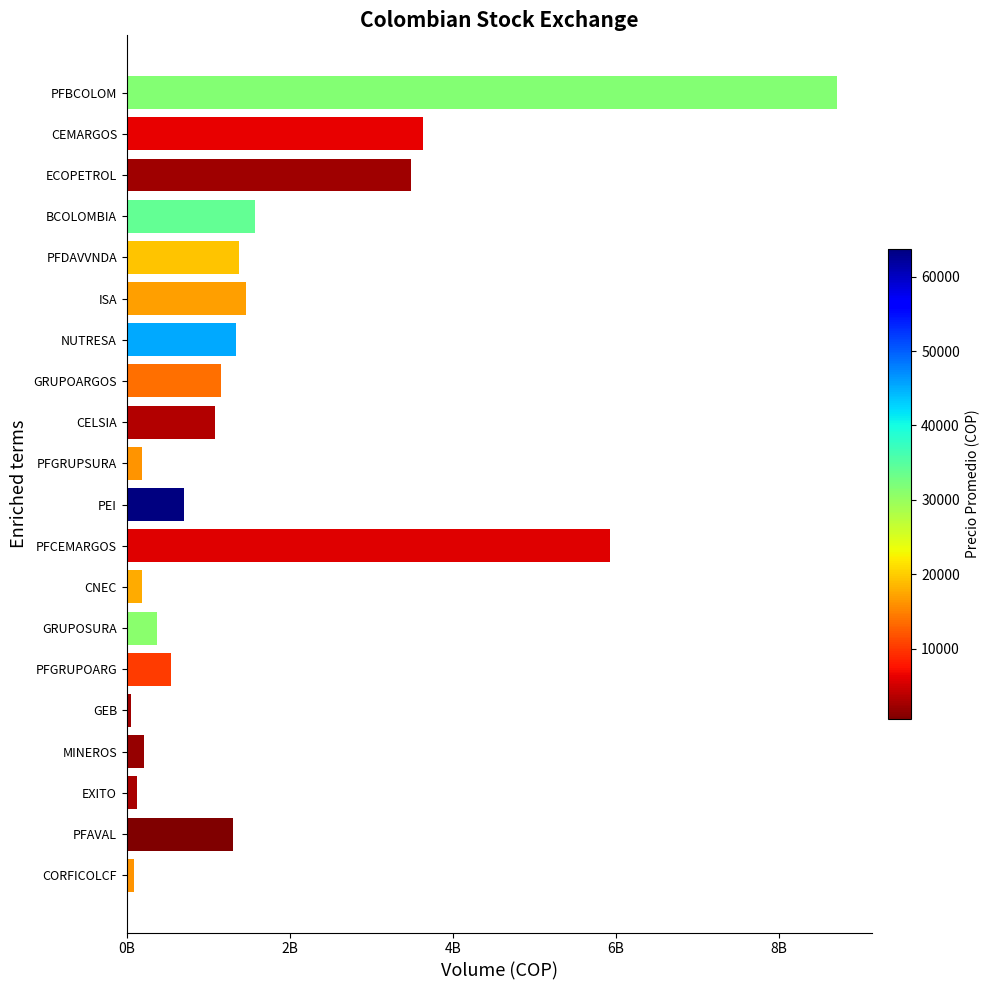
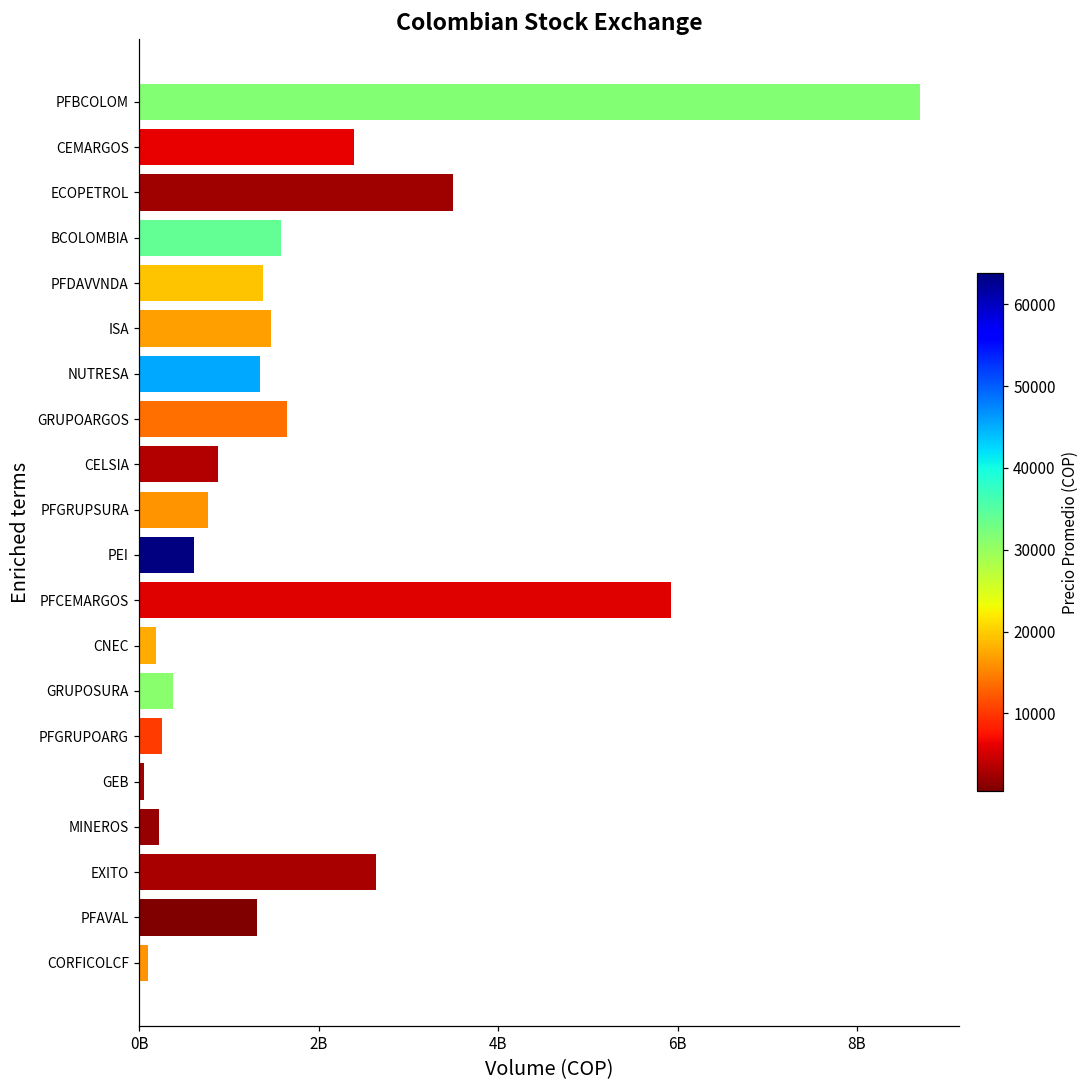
CEMARGOS: 3600000000 -> 2400000000
GRUPOARGOS: 1200000000 -> 1600000000
CELSIA: 1100000000 -> 900000000
PFGRUPSURA: 200000000 -> 800000000
PEI: 700000000 -> 600000000
PFGRUPOARG: 500000000 -> 300000000
EXITO: 100000000 -> 2600000000
